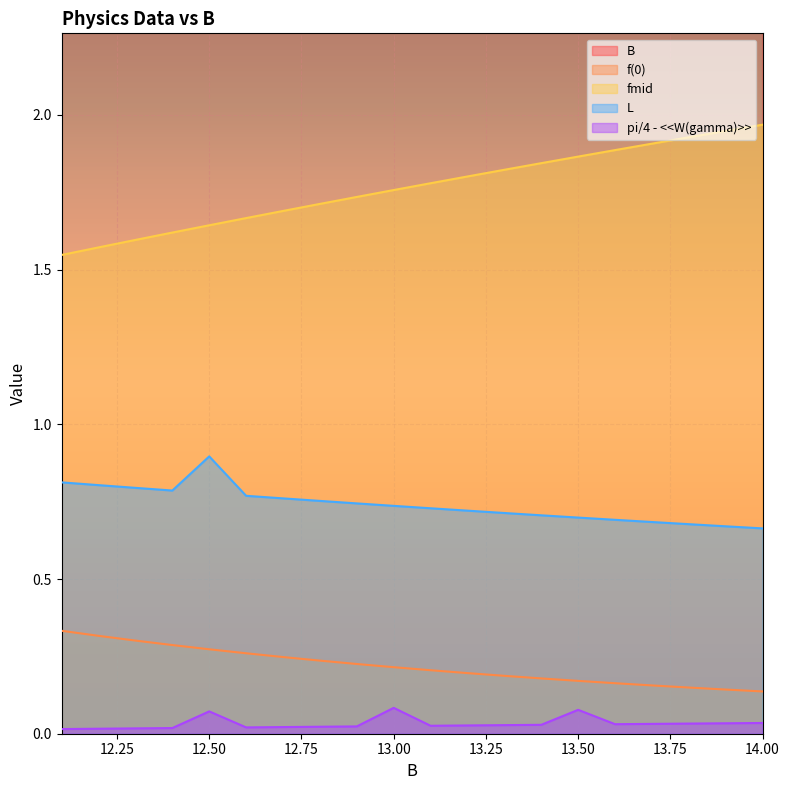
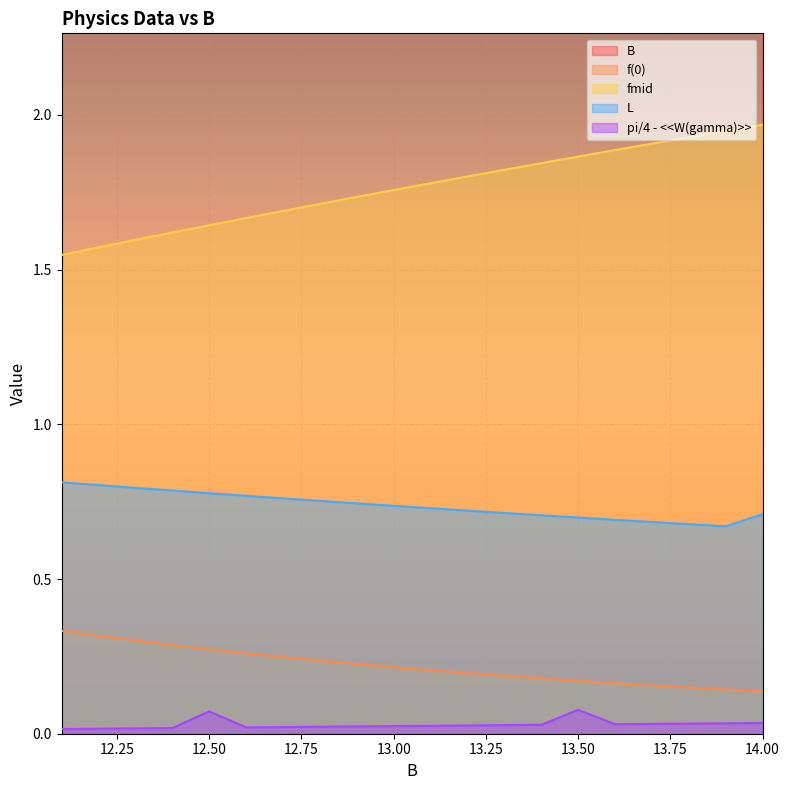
L, 12.50: 0.90 -> 0.78
pi/4 - <<W(gamma)>>, 13.00: 0.08 -> 0.02
L, 14.00: 0.66 -> 0.71
